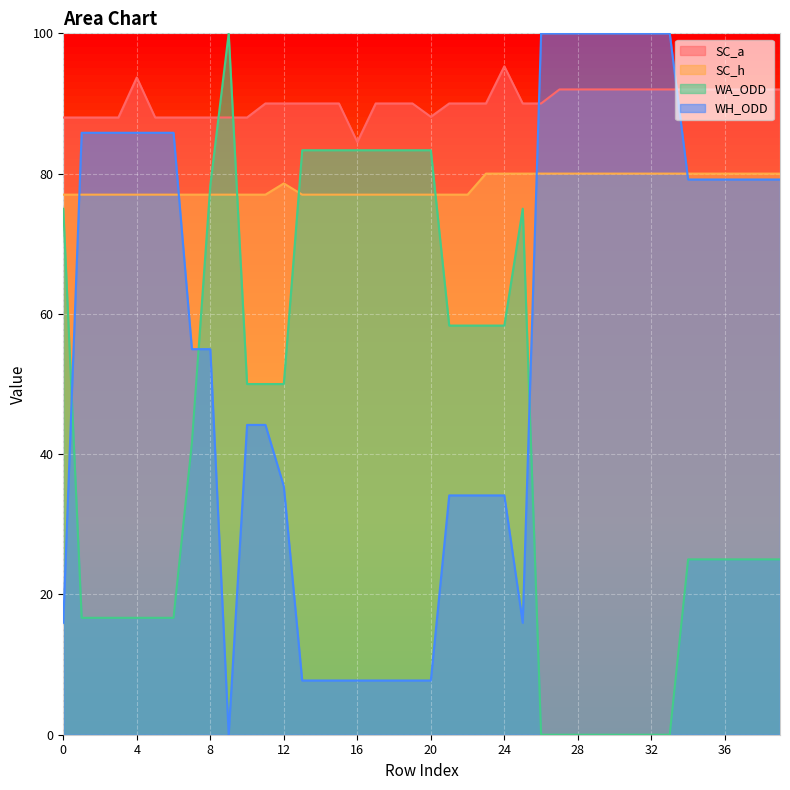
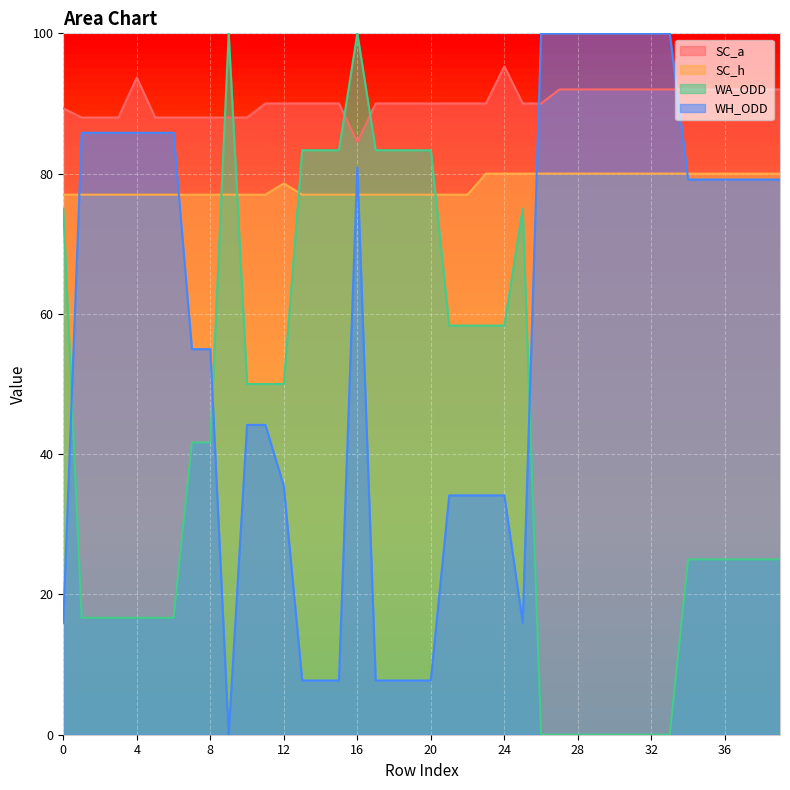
SC_a, 0: 88 -> 89
WA_ODD, 8: 78 -> 42
WA_ODD, 16: 83 -> 100
WH_ODD, 16: 8 -> 81
SC_a, 20: 88 -> 90
